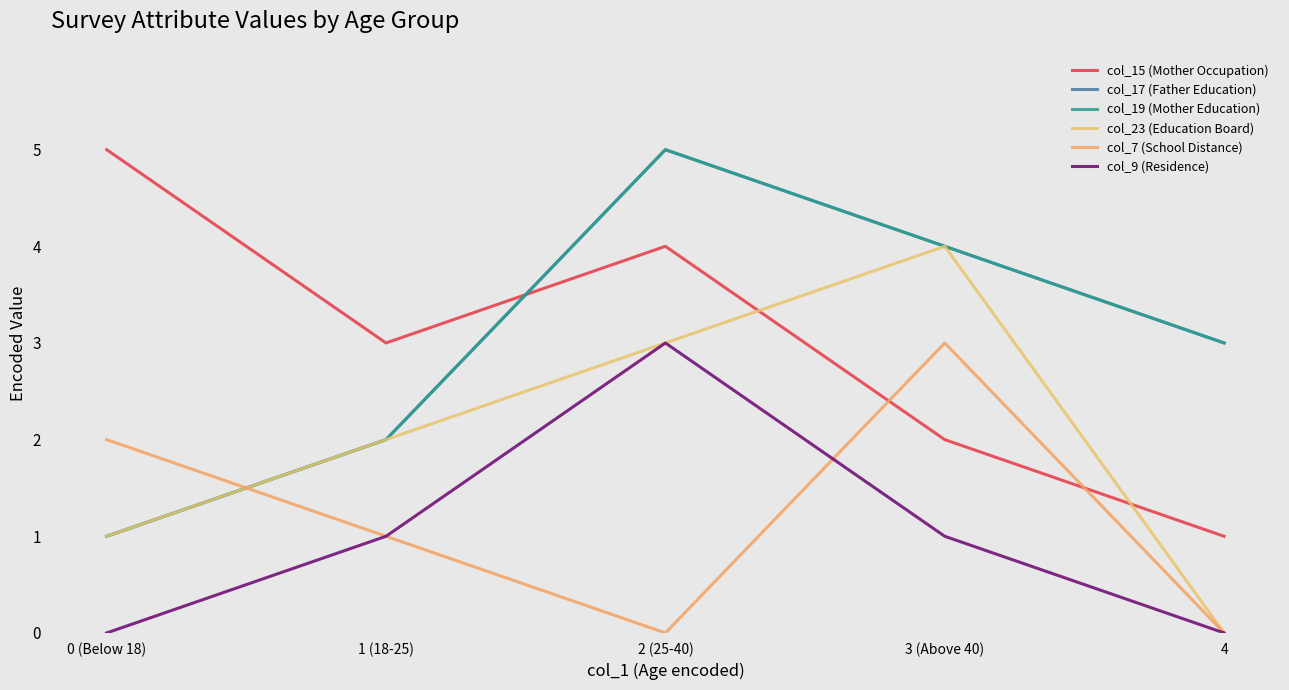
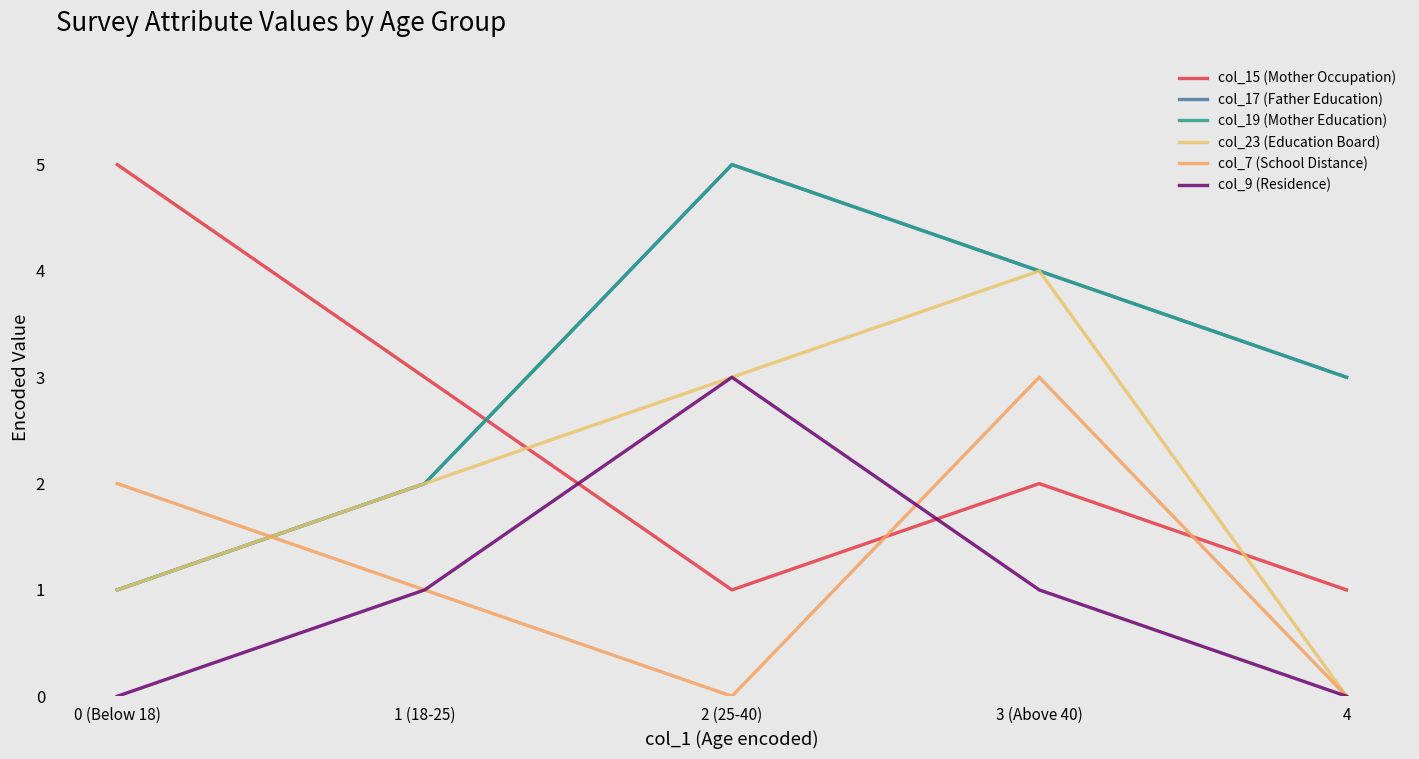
col_15 (Mother Occupation), 2 (25-40): 4 -> 1
